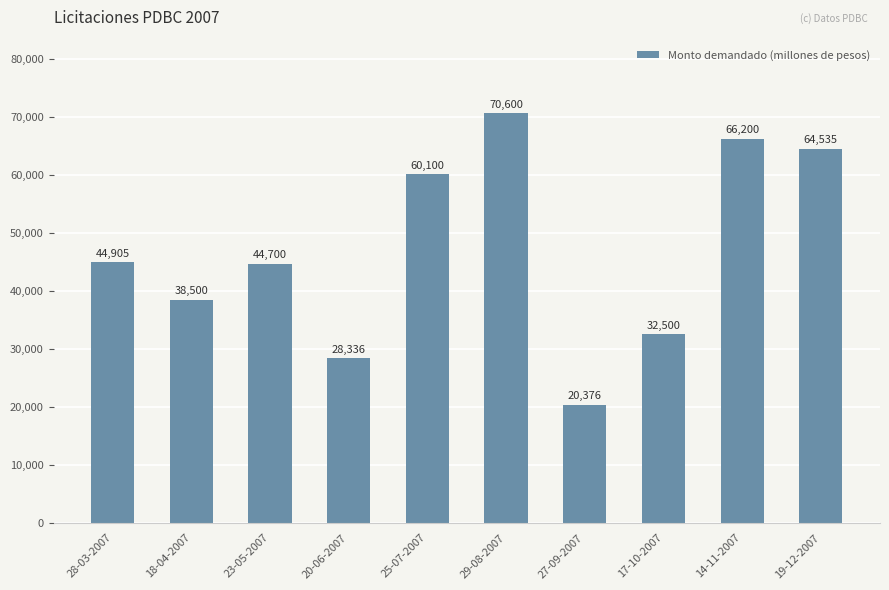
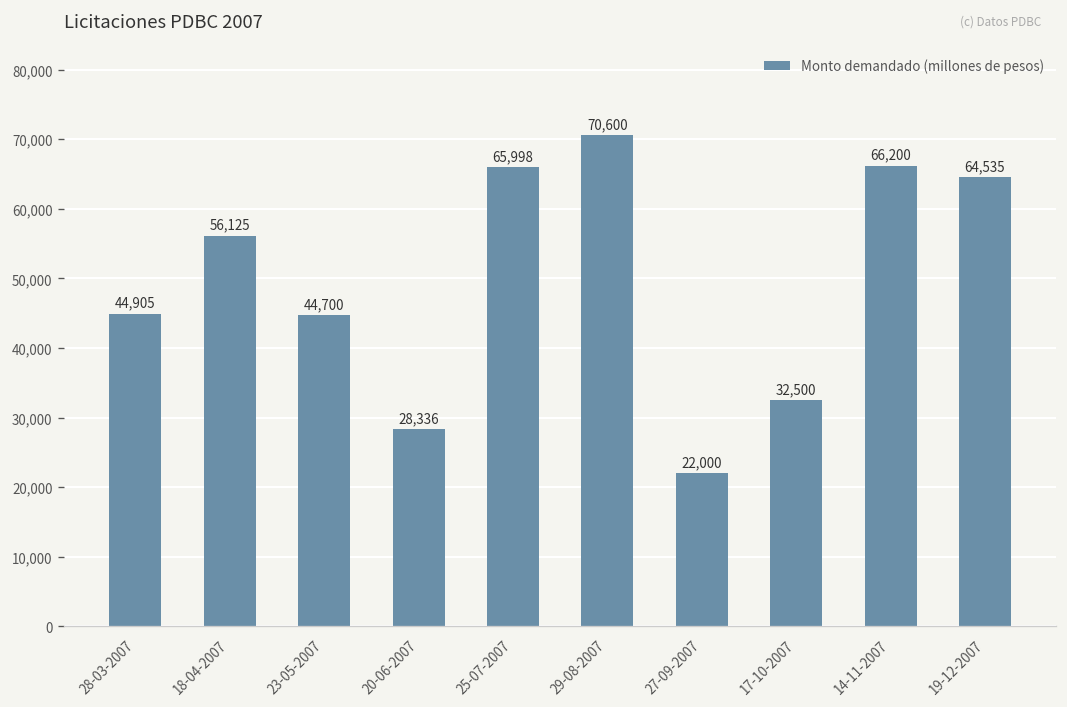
18-04-2007: 38,500 -> 56,125
25-07-2007: 60,100 -> 65,998
27-09-2007: 20,376 -> 22,000
